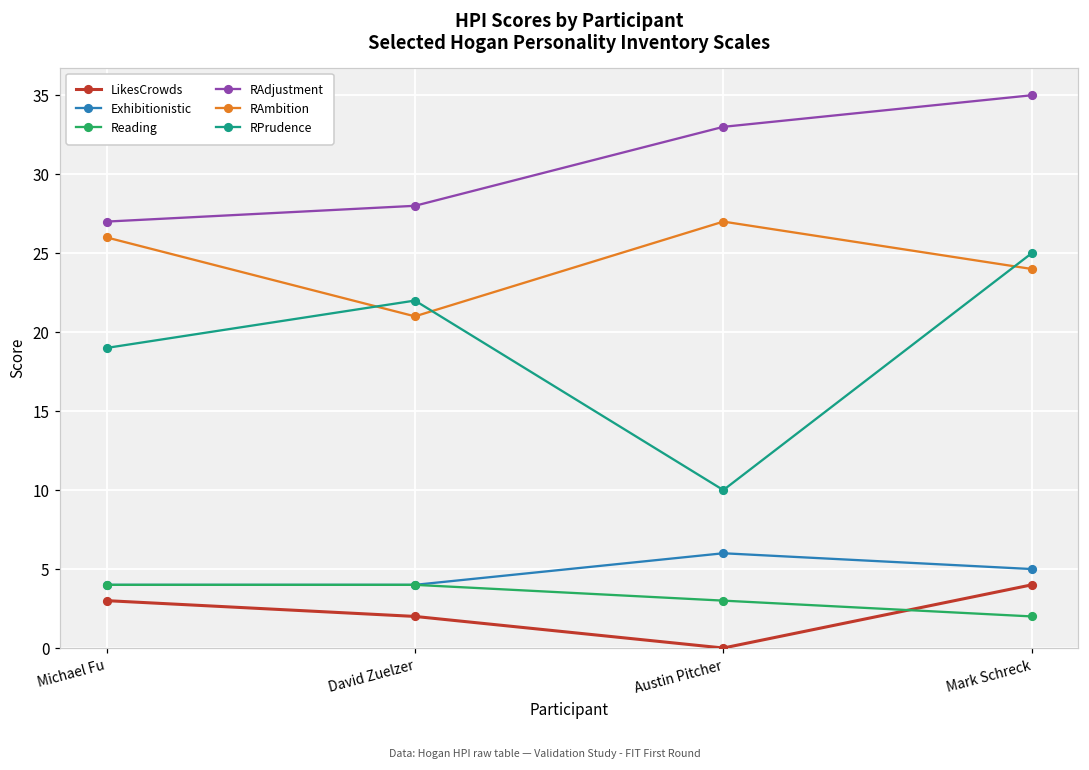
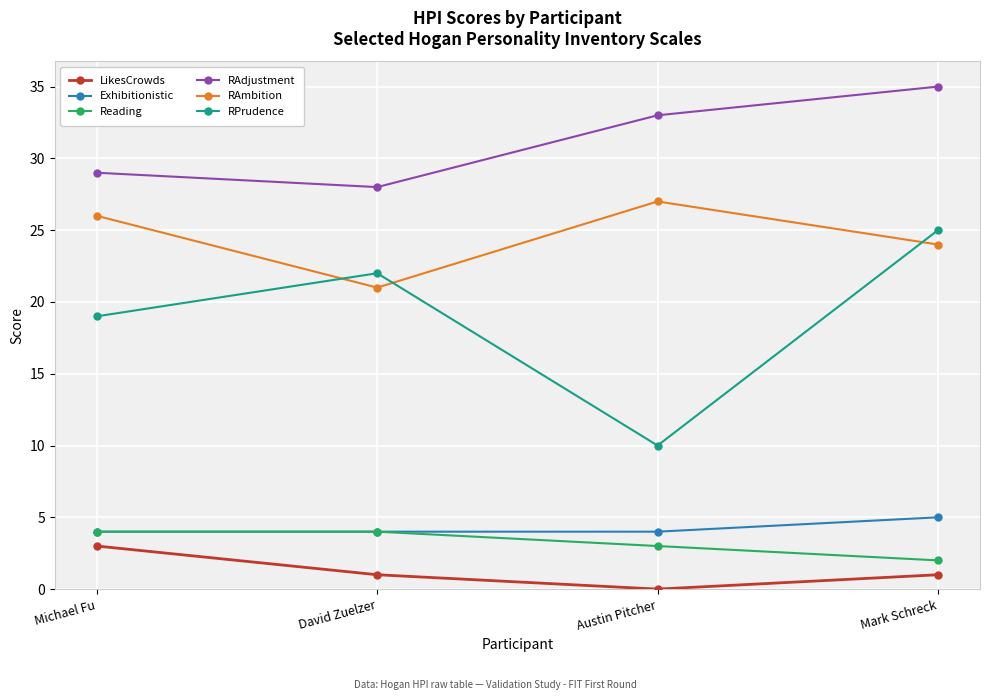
RAdjustment, Michael Fu: 27 -> 29
LikesCrowds, David Zuelzer: 2 -> 1
Exhibitionistic, Austin Pitcher: 6 -> 4
LikesCrowds, Mark Schreck: 4 -> 1
